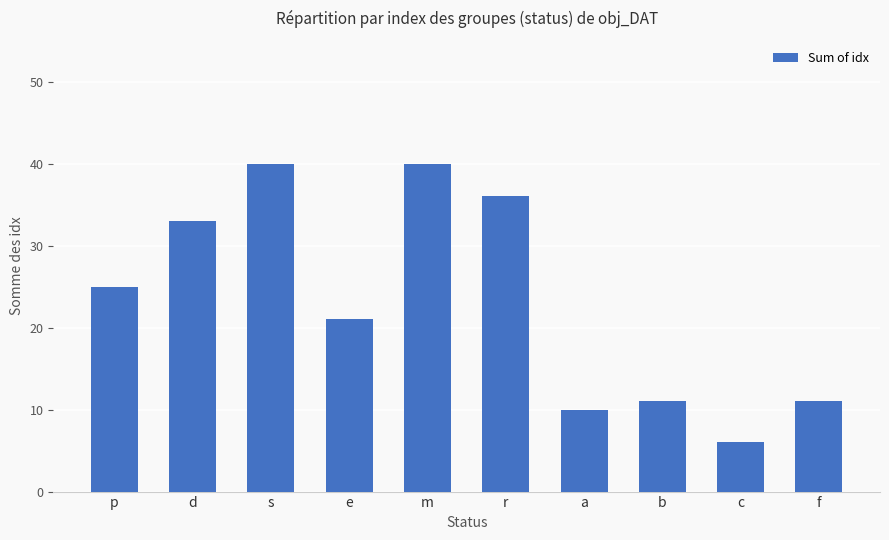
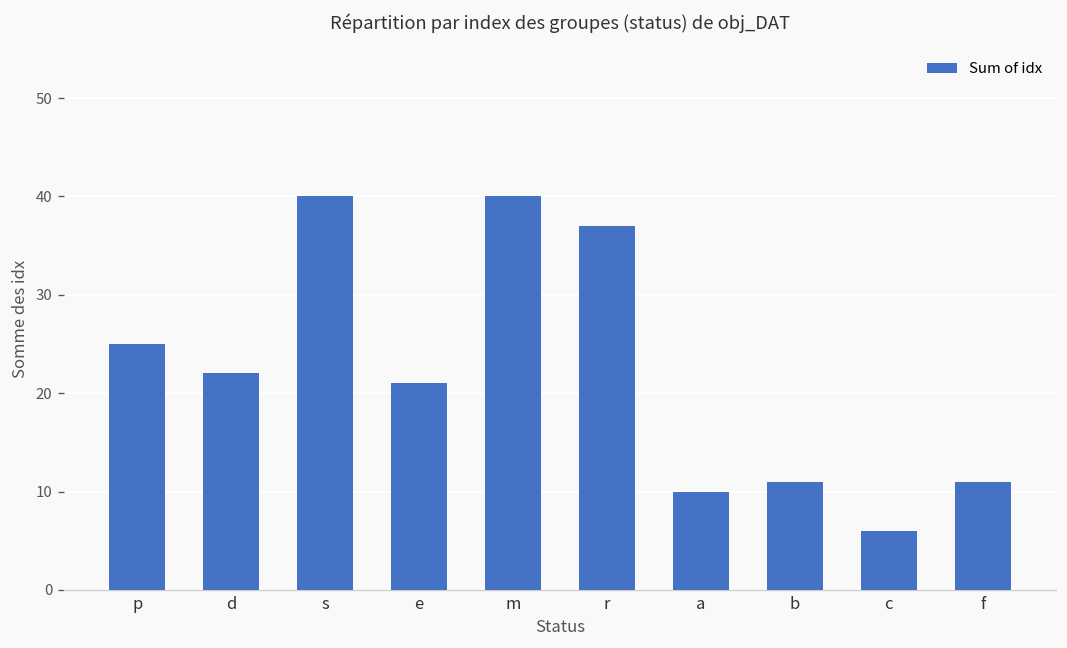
d: 33 -> 22
r: 36 -> 37
